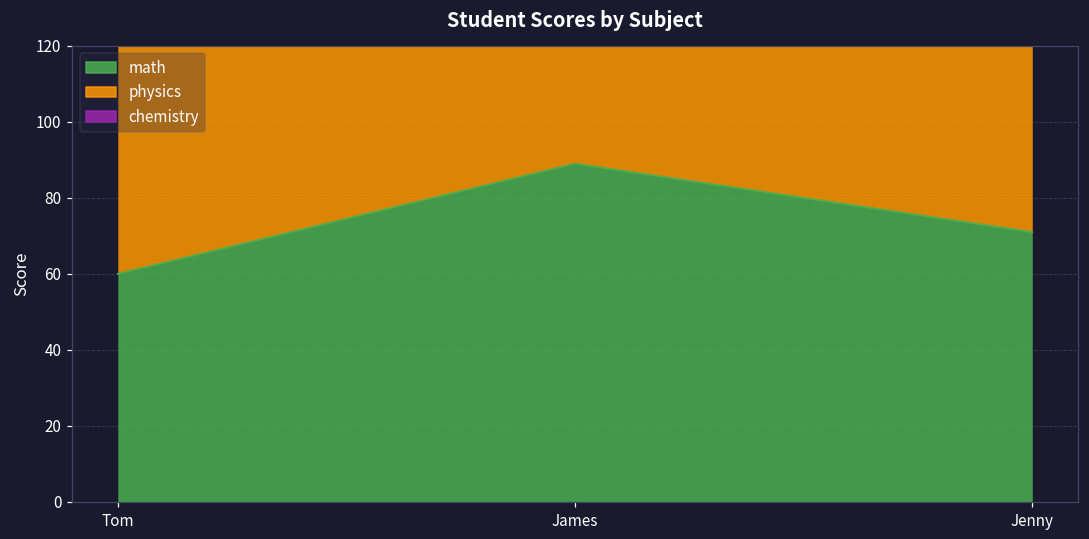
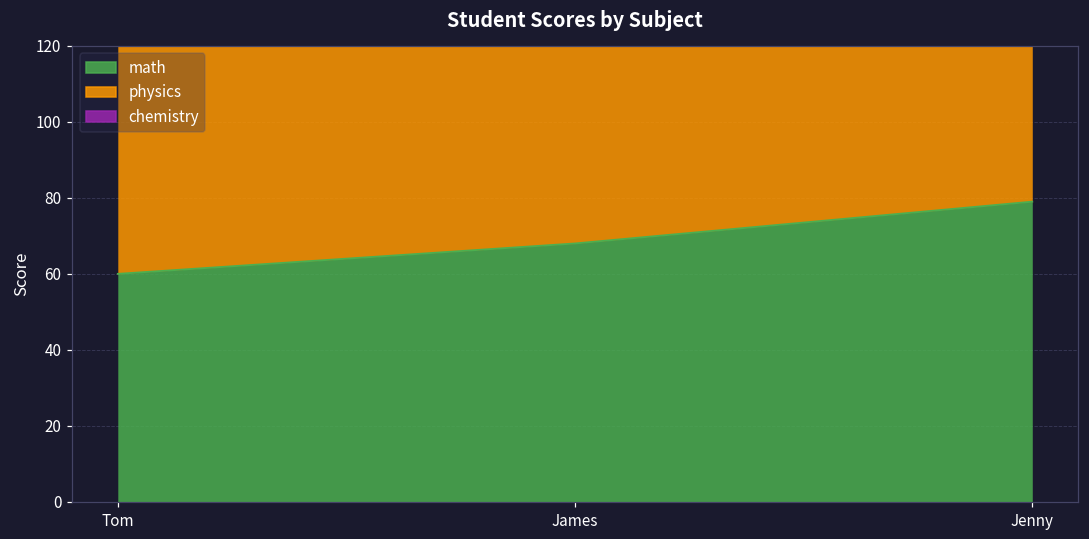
math, James: 89 -> 68
math, Jenny: 71 -> 79
